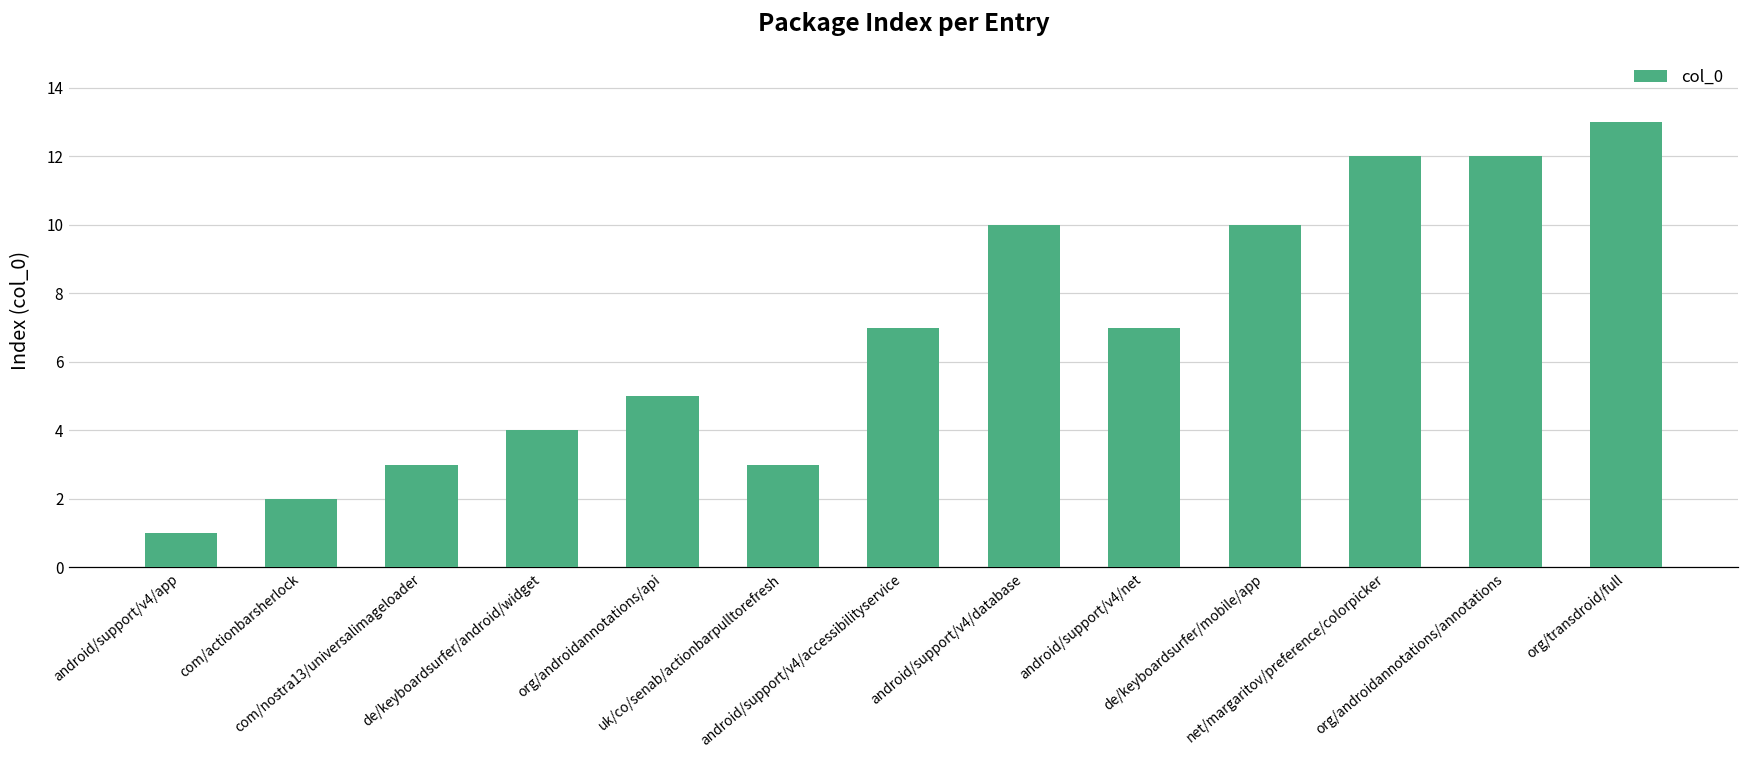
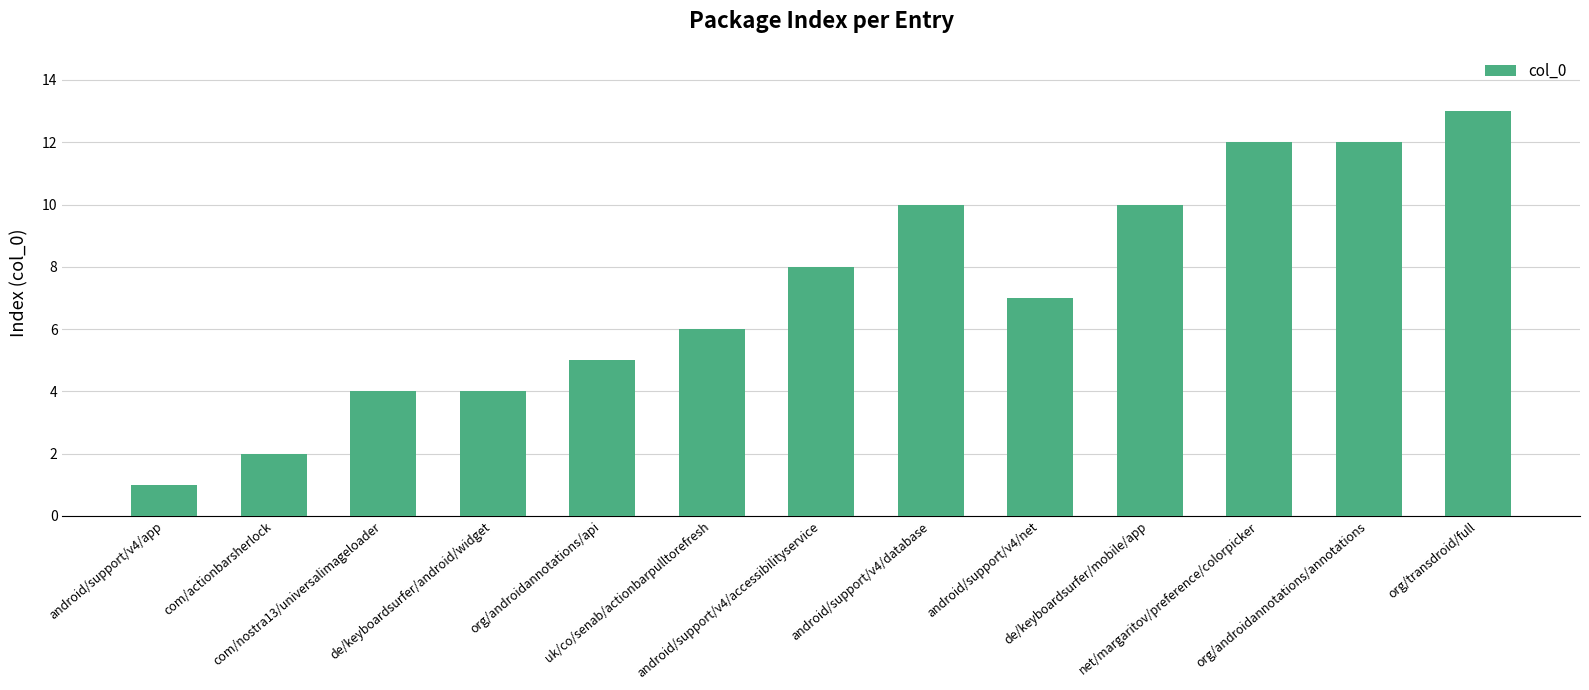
com/nostra13/universalimageloader: 3 -> 4
uk/co/senab/actionbarpulltorefresh: 3 -> 6
android/support/v4/accessibilityservice: 7 -> 8
